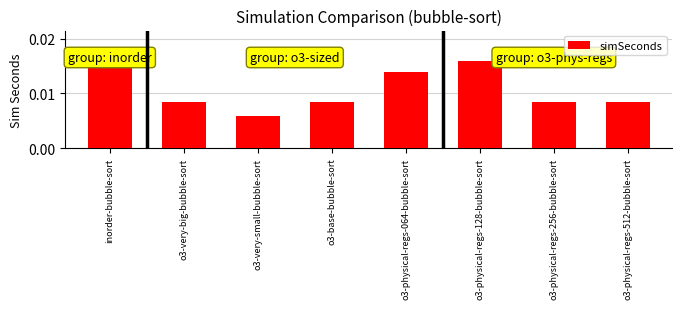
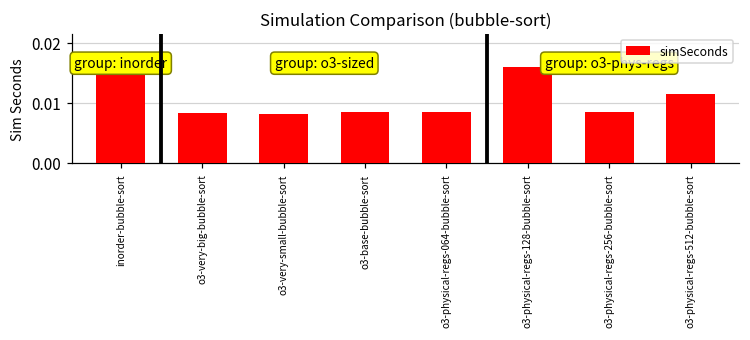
o3-very-small-bubble-sort: 0.006 -> 0.008
o3-physical-regs-064-bubble-sort: 0.014 -> 0.008
o3-physical-regs-512-bubble-sort: 0.008 -> 0.011
